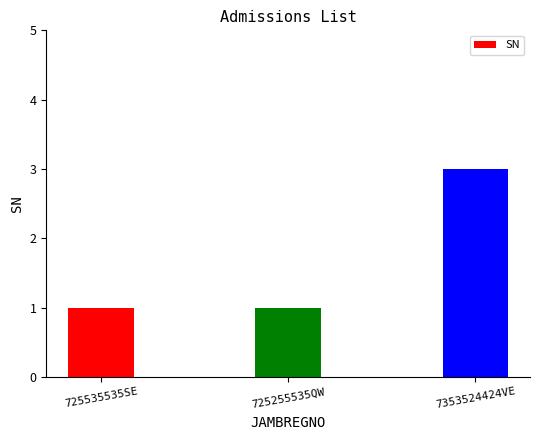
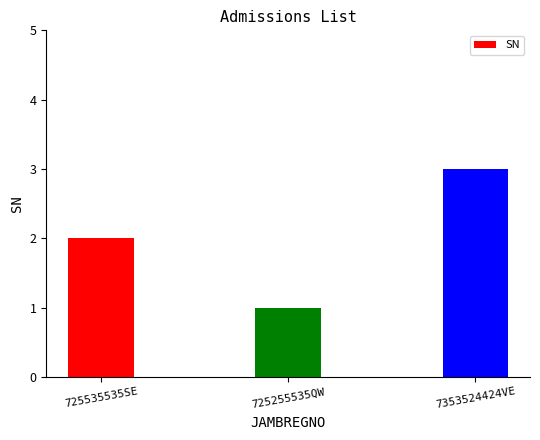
725535535SE: 1 -> 2
